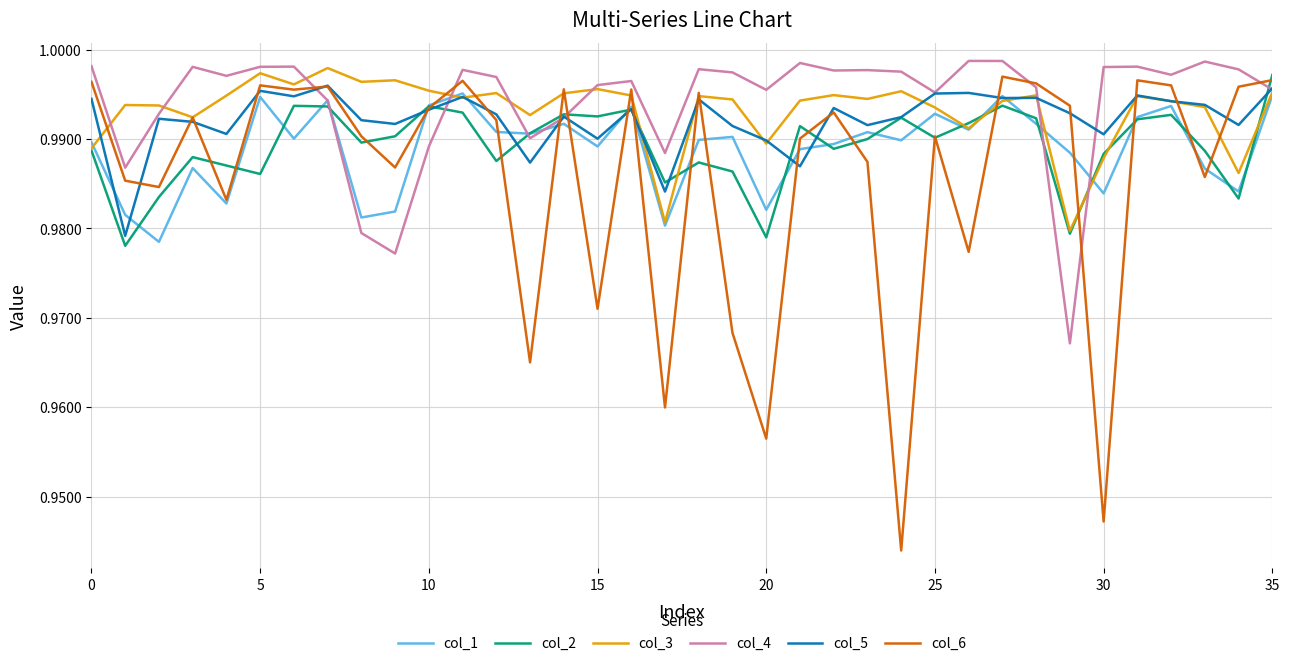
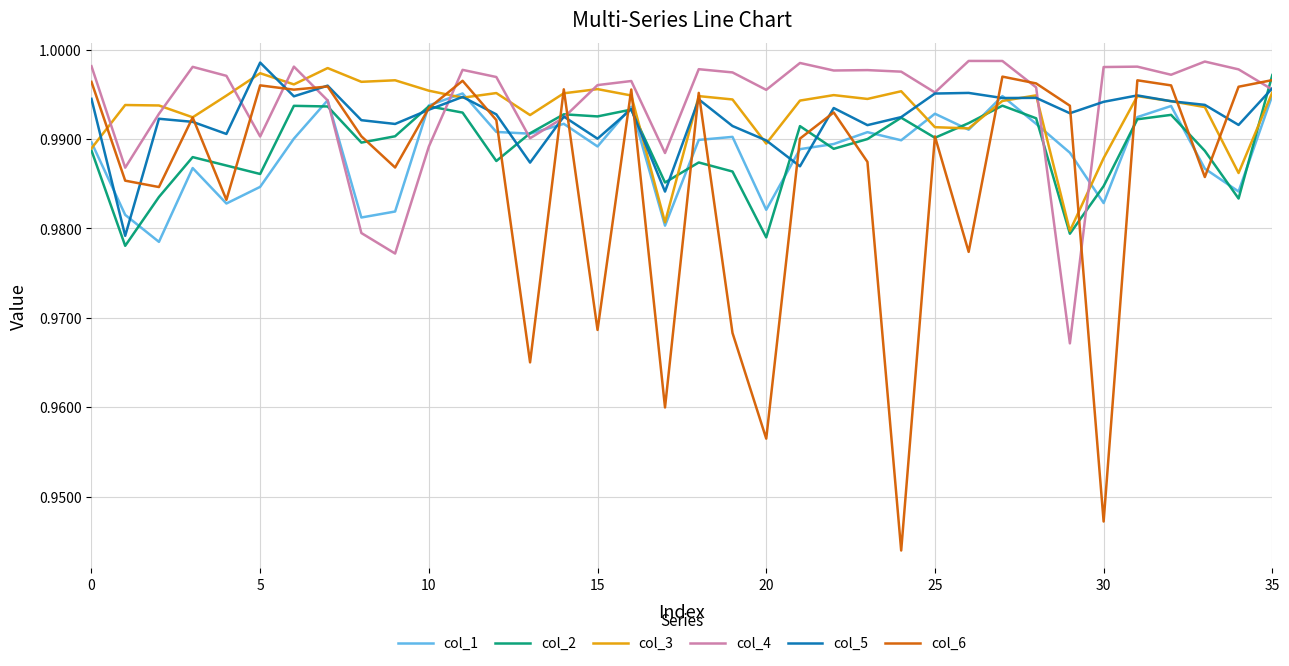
col_1, 5: 0.995 -> 0.985
col_4, 5: 0.998 -> 0.990
col_5, 5: 0.995 -> 0.999
col_6, 15: 0.971 -> 0.969
col_3, 25: 0.994 -> 0.991
col_1, 30: 0.984 -> 0.983
col_2, 30: 0.988 -> 0.985
col_5, 30: 0.991 -> 0.994
